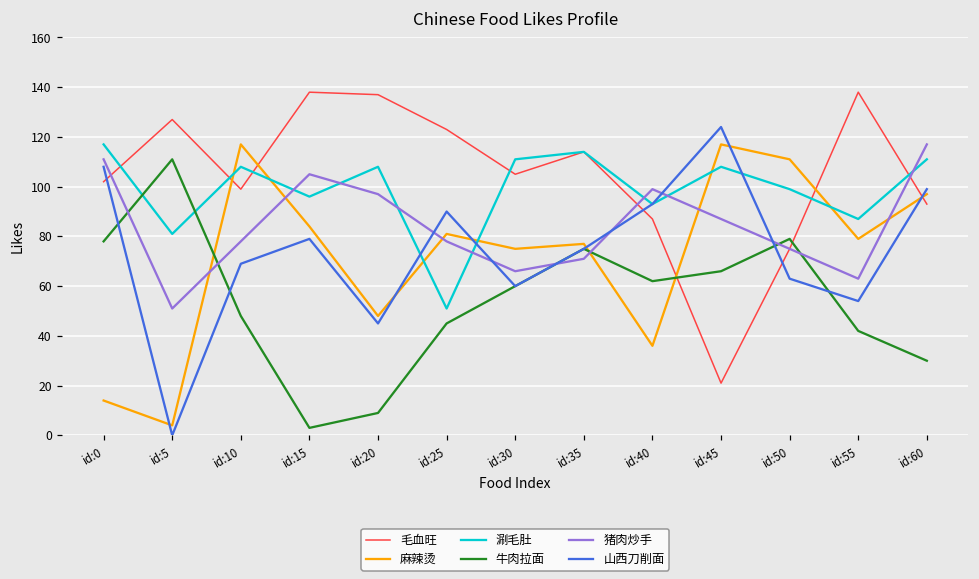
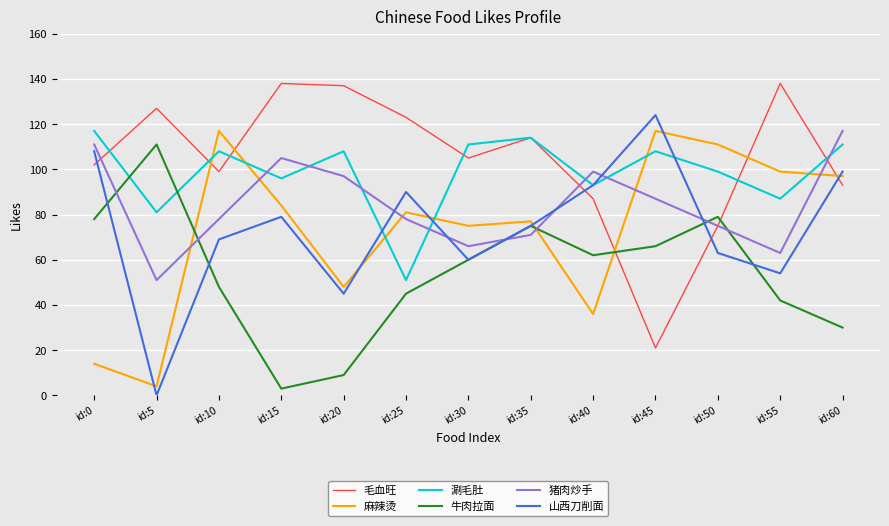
麻辣烫, id:55: 79 -> 99
